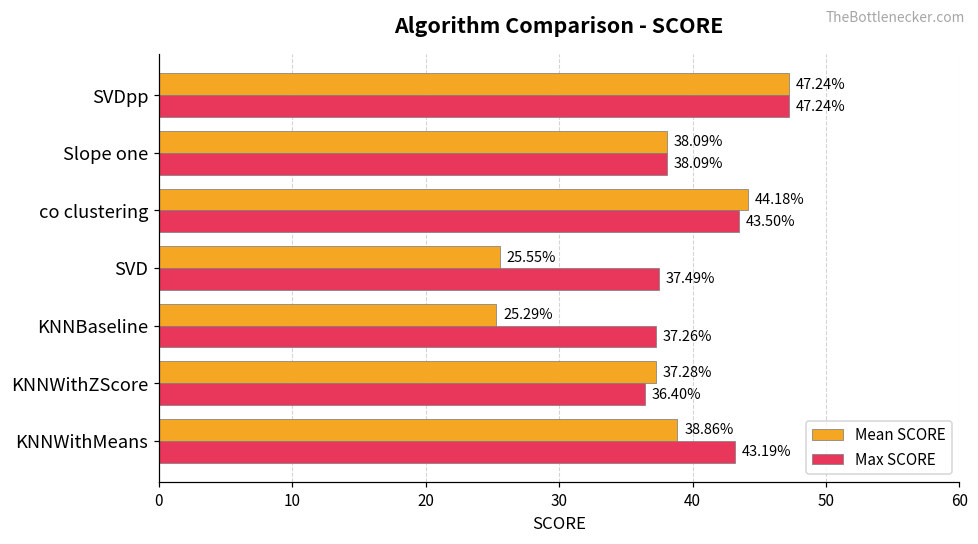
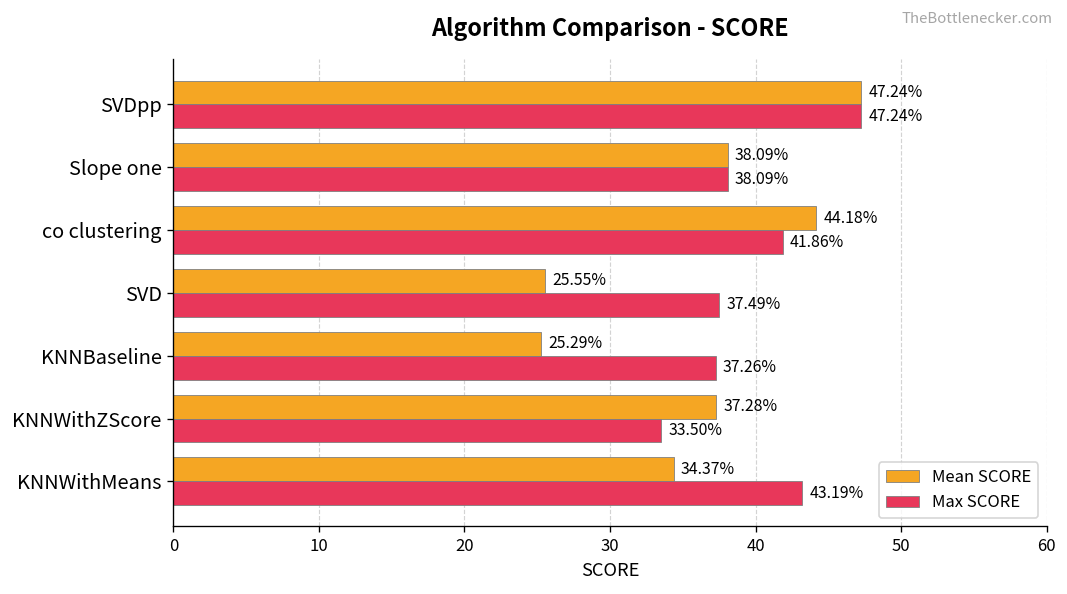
Max SCORE, co clustering: 43.50% -> 41.86%
Max SCORE, KNNWithZScore: 36.40% -> 33.50%
Mean SCORE, KNNWithMeans: 38.86% -> 34.37%
